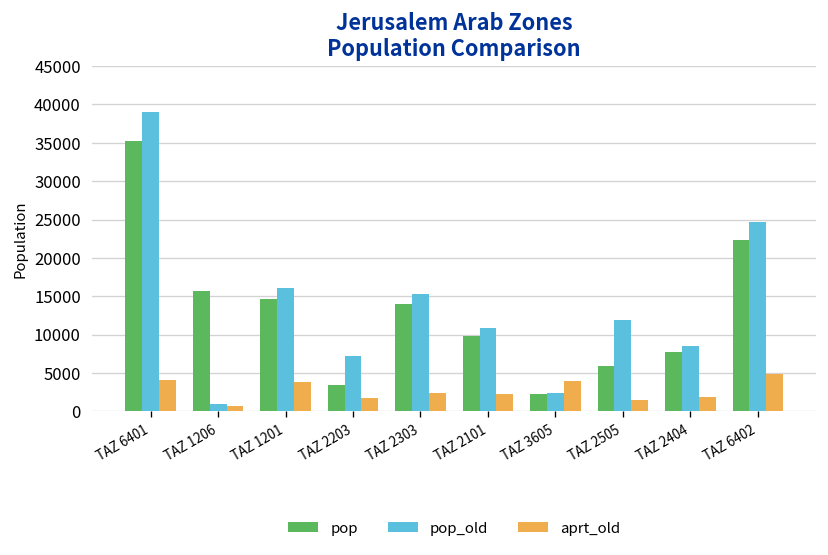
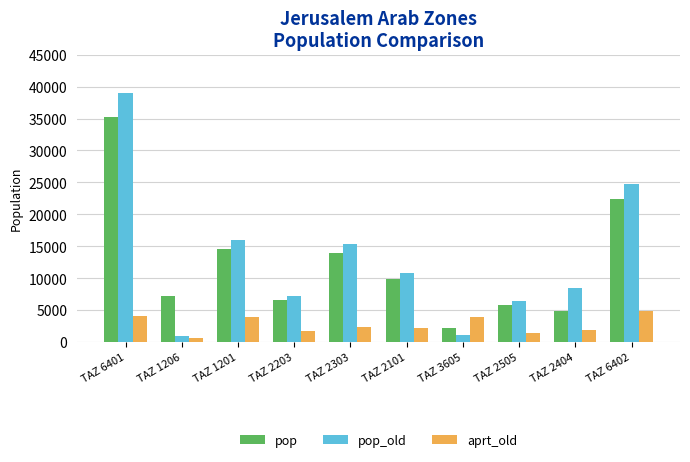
pop, TAZ 1206: 16000 -> 7000
pop, TAZ 2203: 3000 -> 7000
pop_old, TAZ 3605: 2000 -> 1000
pop_old, TAZ 2505: 12000 -> 7000
pop, TAZ 2404: 8000 -> 5000
